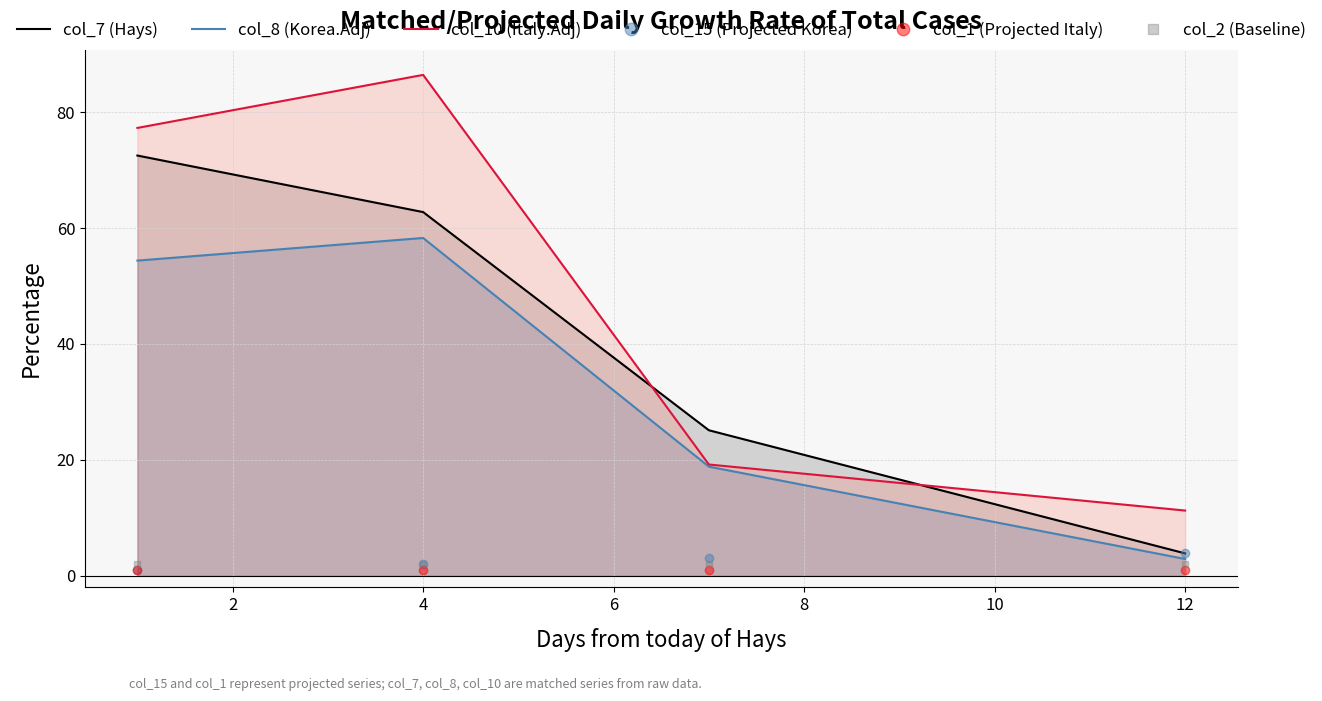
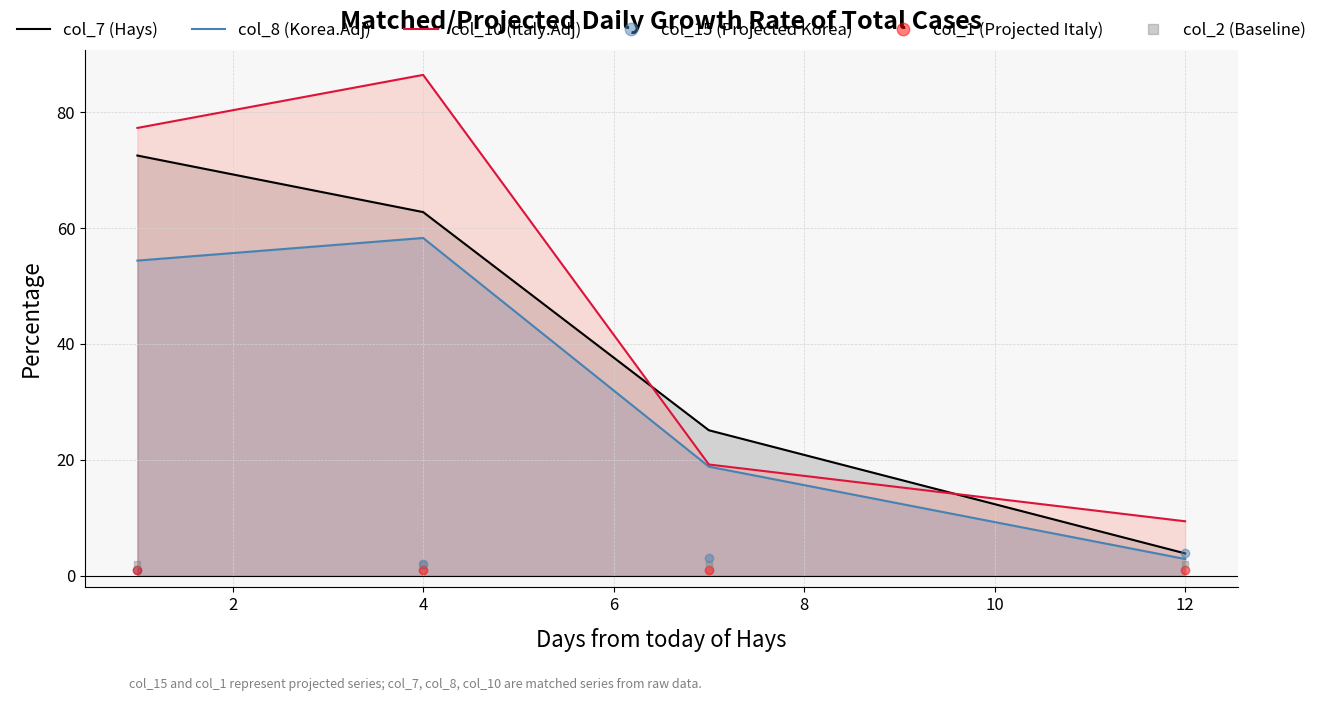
col_10 (Italy.Adj), 12: 11 -> 9
